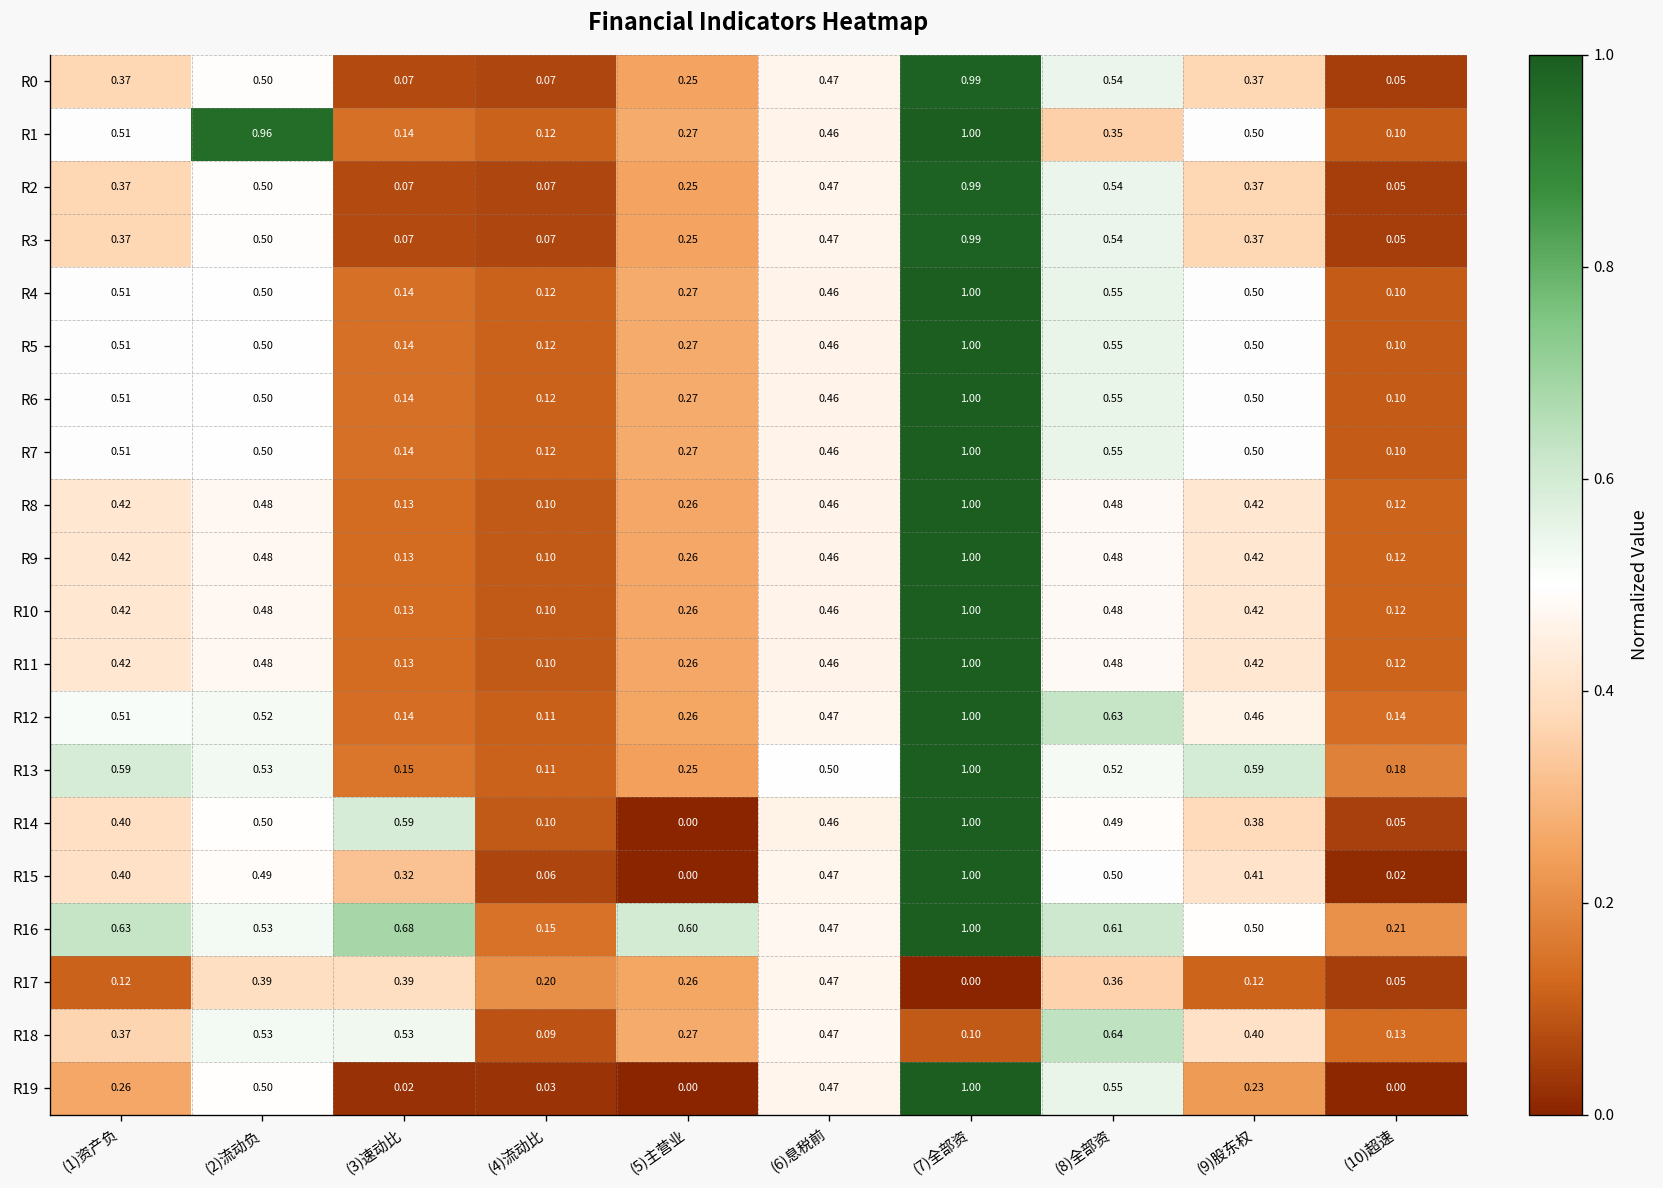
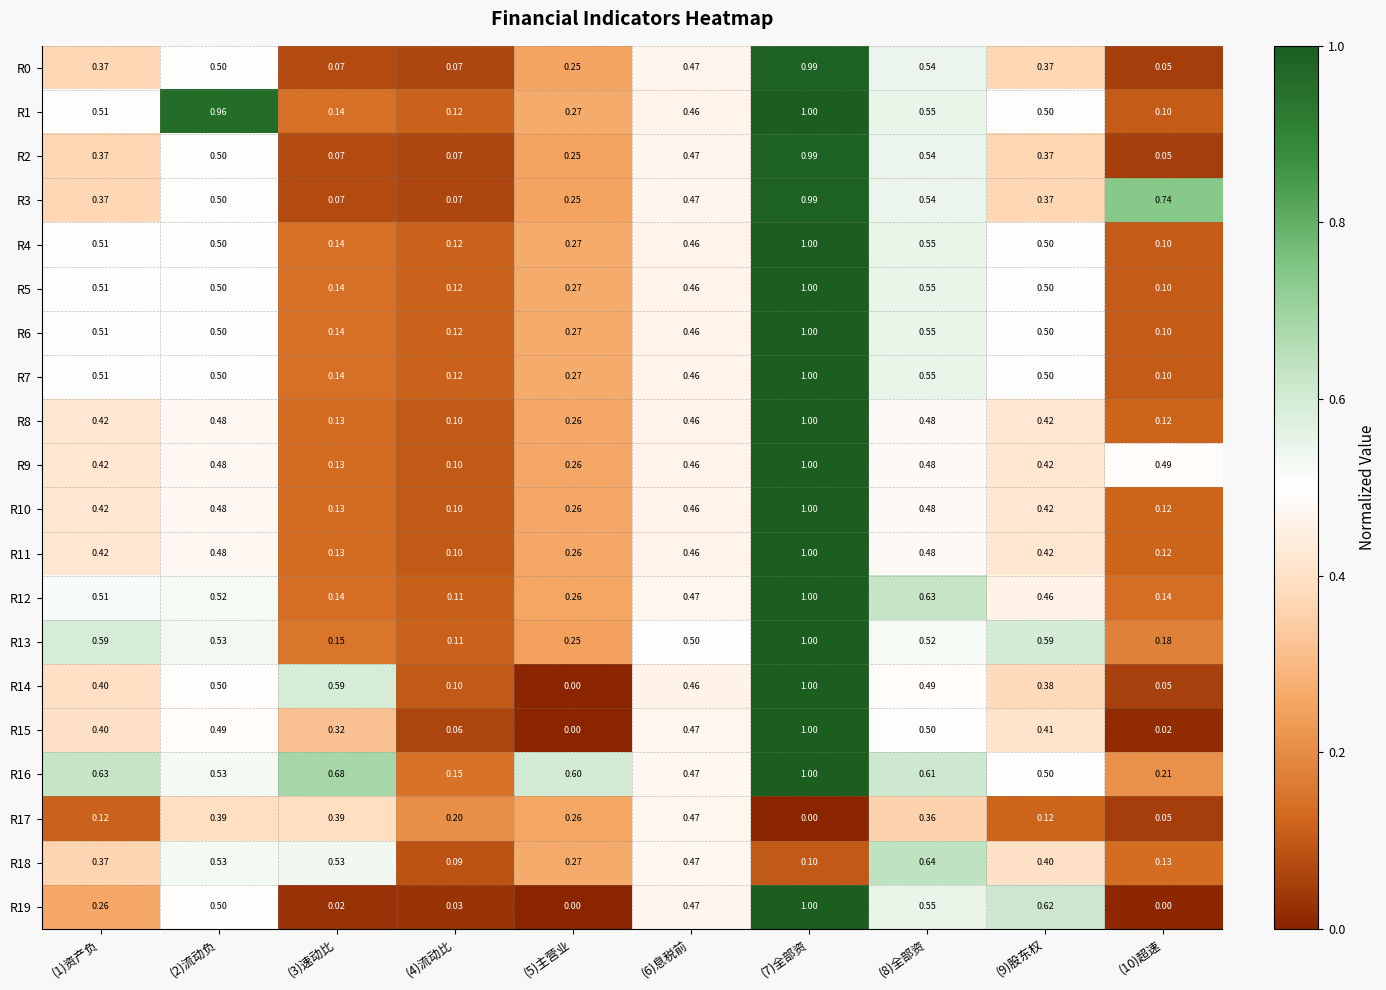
R1, (8)全部资: 0.35 -> 0.55
R3, (10)超速: 0.05 -> 0.74
R9, (10)超速: 0.12 -> 0.49
R19, (9)股东权: 0.23 -> 0.62
